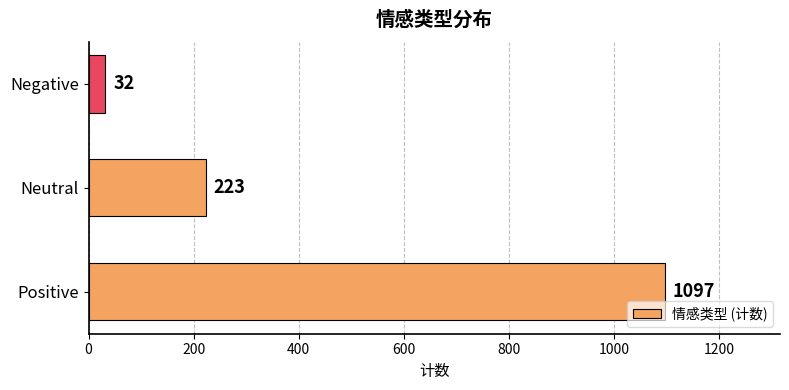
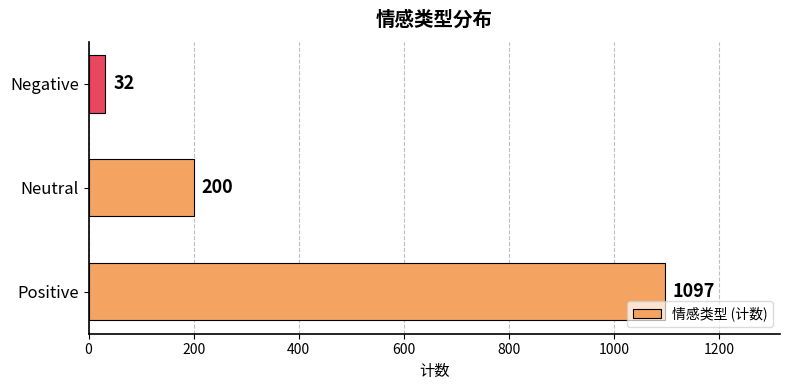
Neutral: 223 -> 200
